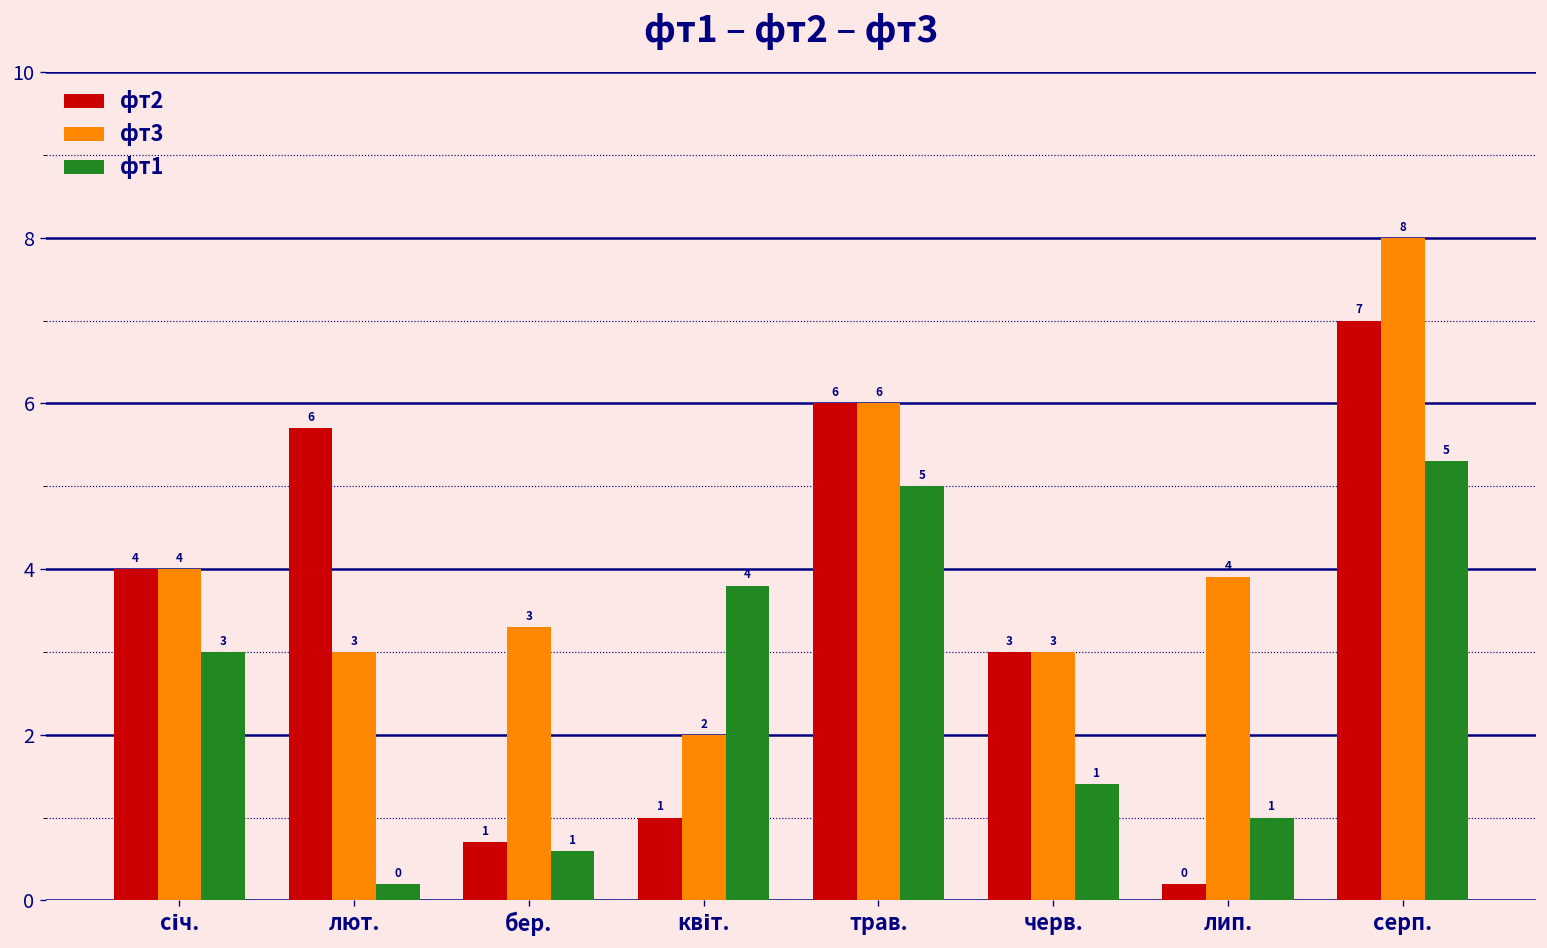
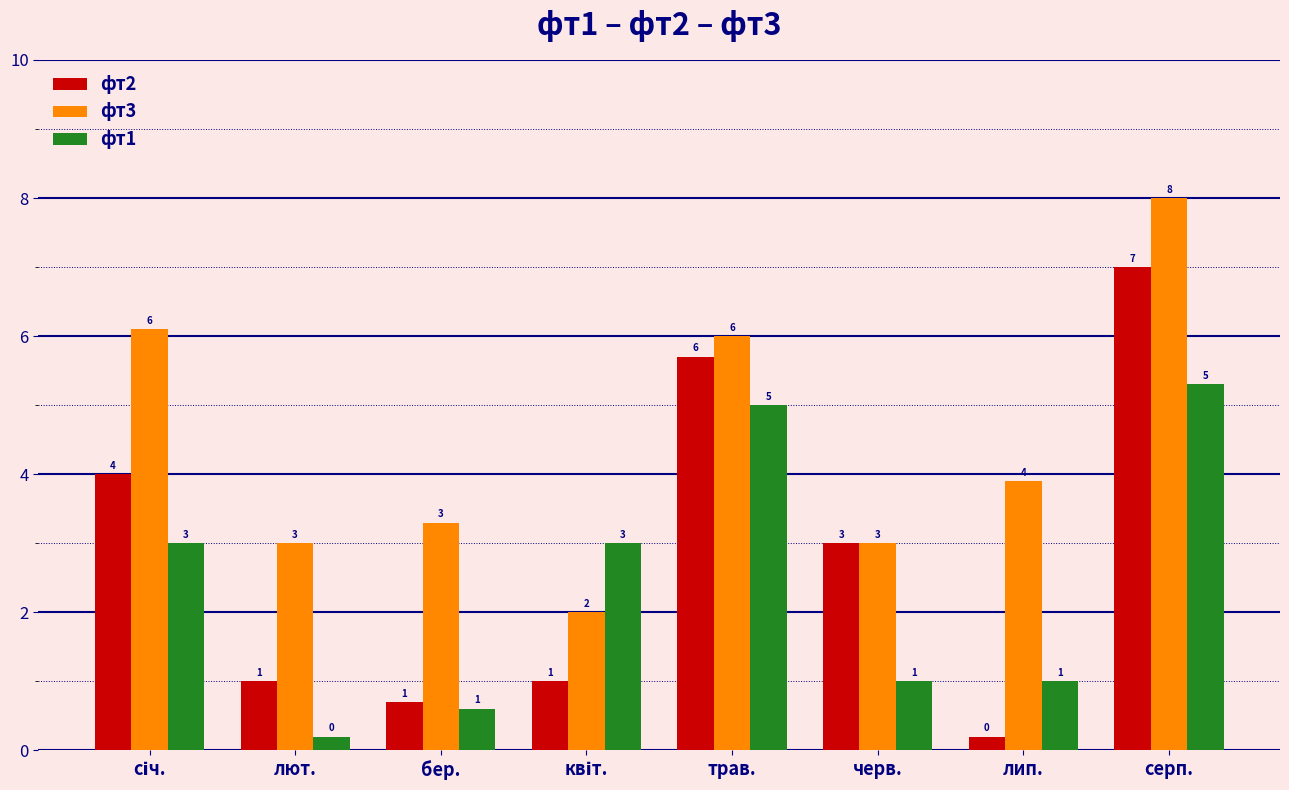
фт3, січ.: 4 -> 6
фт2, лют.: 6 -> 1
фт1, квіт.: 4 -> 3
фт2, трав.: 6.0 -> 5.7
фт1, черв.: 1.4 -> 1.0
